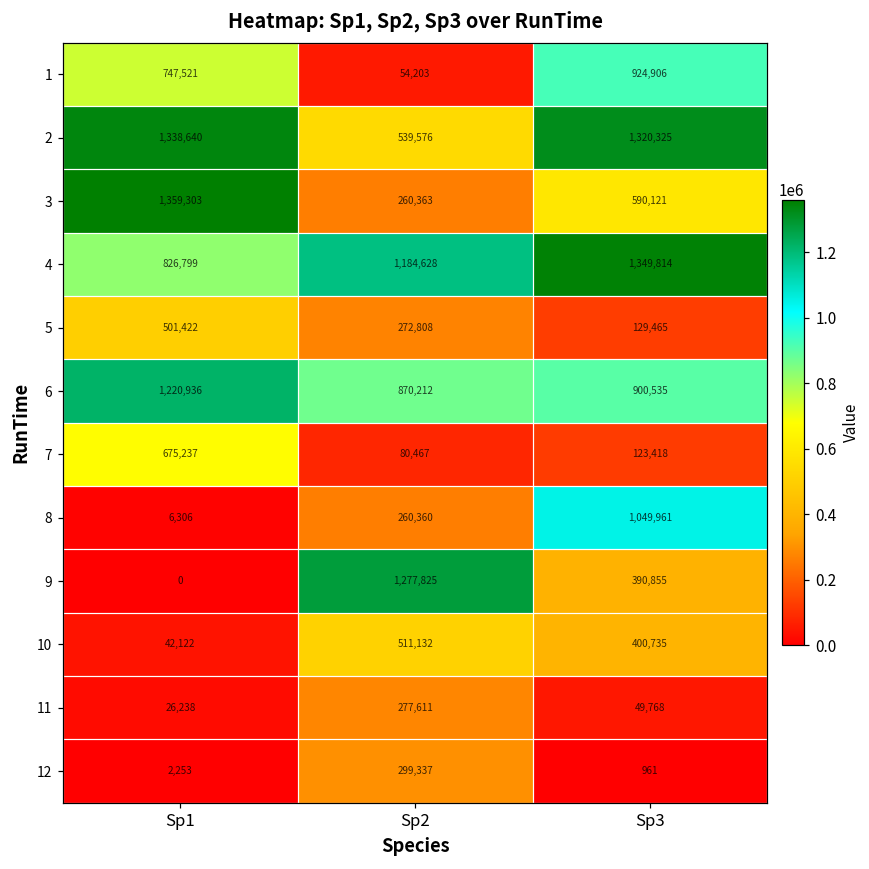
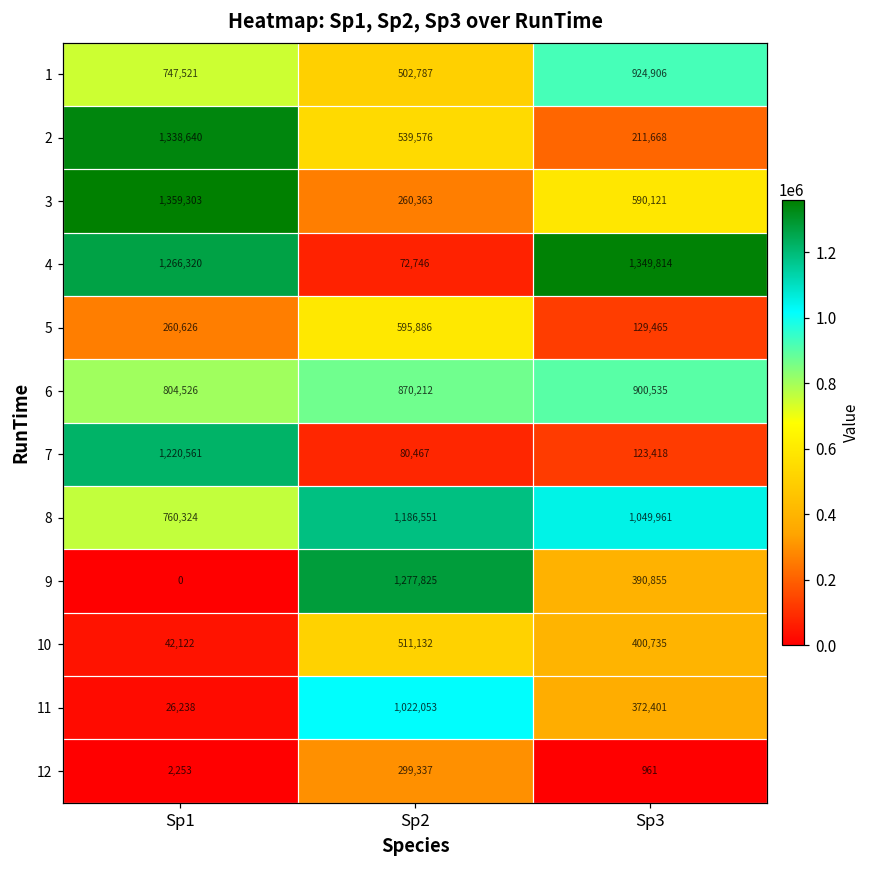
1, Sp2: 54,203 -> 502,787
2, Sp3: 1,320,325 -> 211,668
4, Sp1: 826,799 -> 1,266,320
4, Sp2: 1,184,628 -> 72,746
5, Sp1: 501,422 -> 260,626
5, Sp2: 272,808 -> 595,886
6, Sp1: 1,220,936 -> 804,526
7, Sp1: 675,237 -> 1,220,561
8, Sp1: 6,306 -> 760,324
8, Sp2: 260,360 -> 1,186,551
11, Sp2: 277,611 -> 1,022,053
11, Sp3: 49,768 -> 372,401
